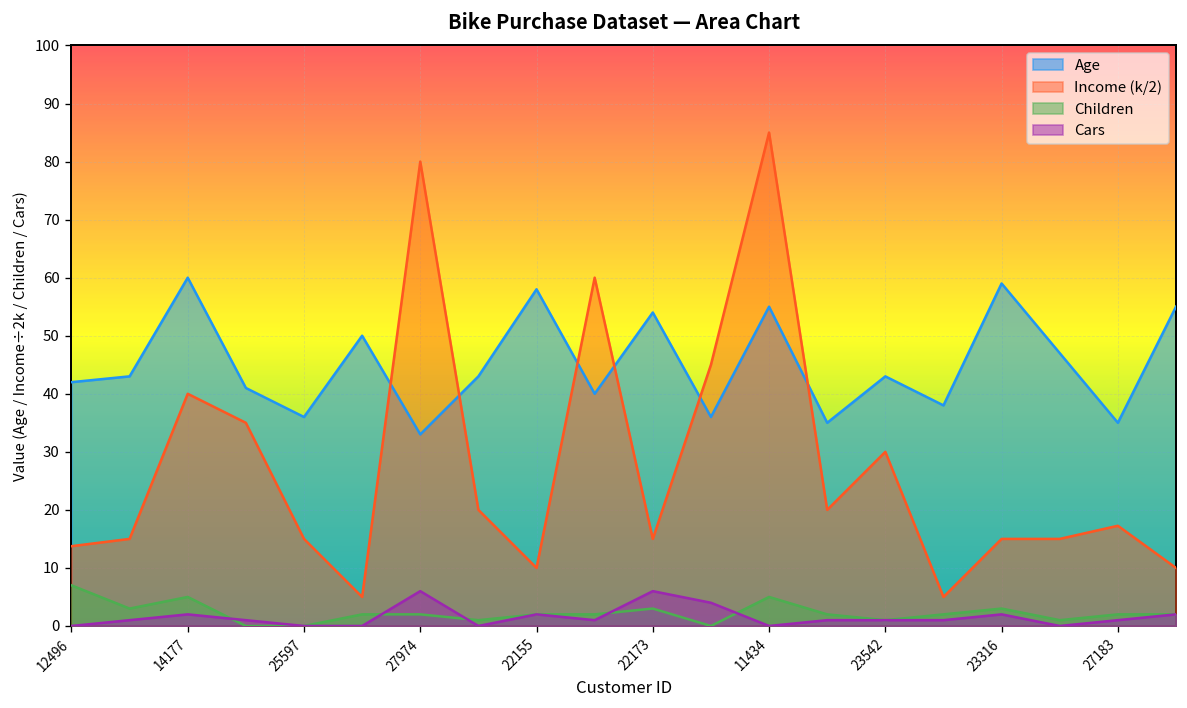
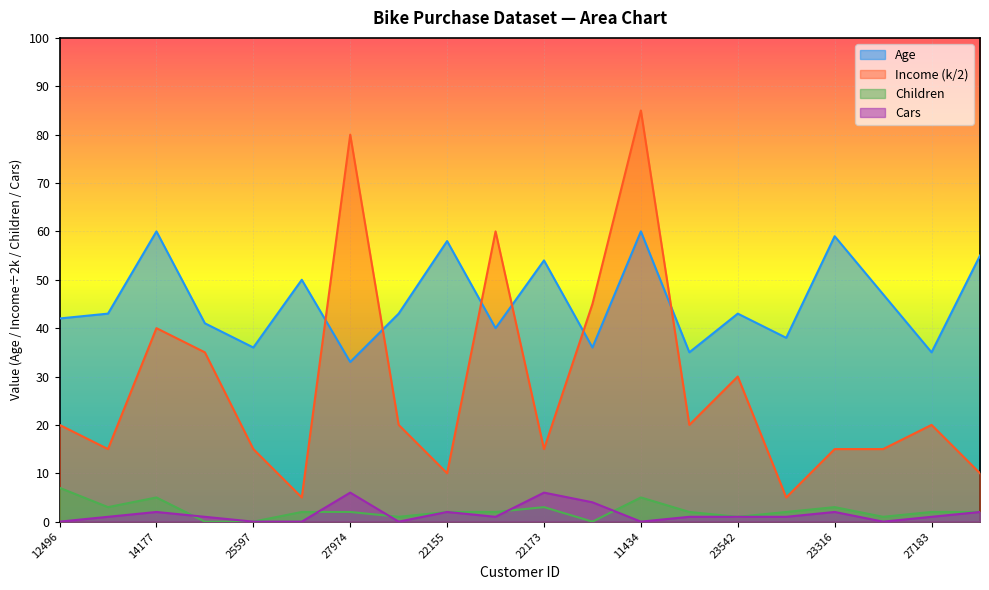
Income (k/2), 12496: 14 -> 20
Age, 11434: 55 -> 60
Income (k/2), 27183: 17 -> 20
